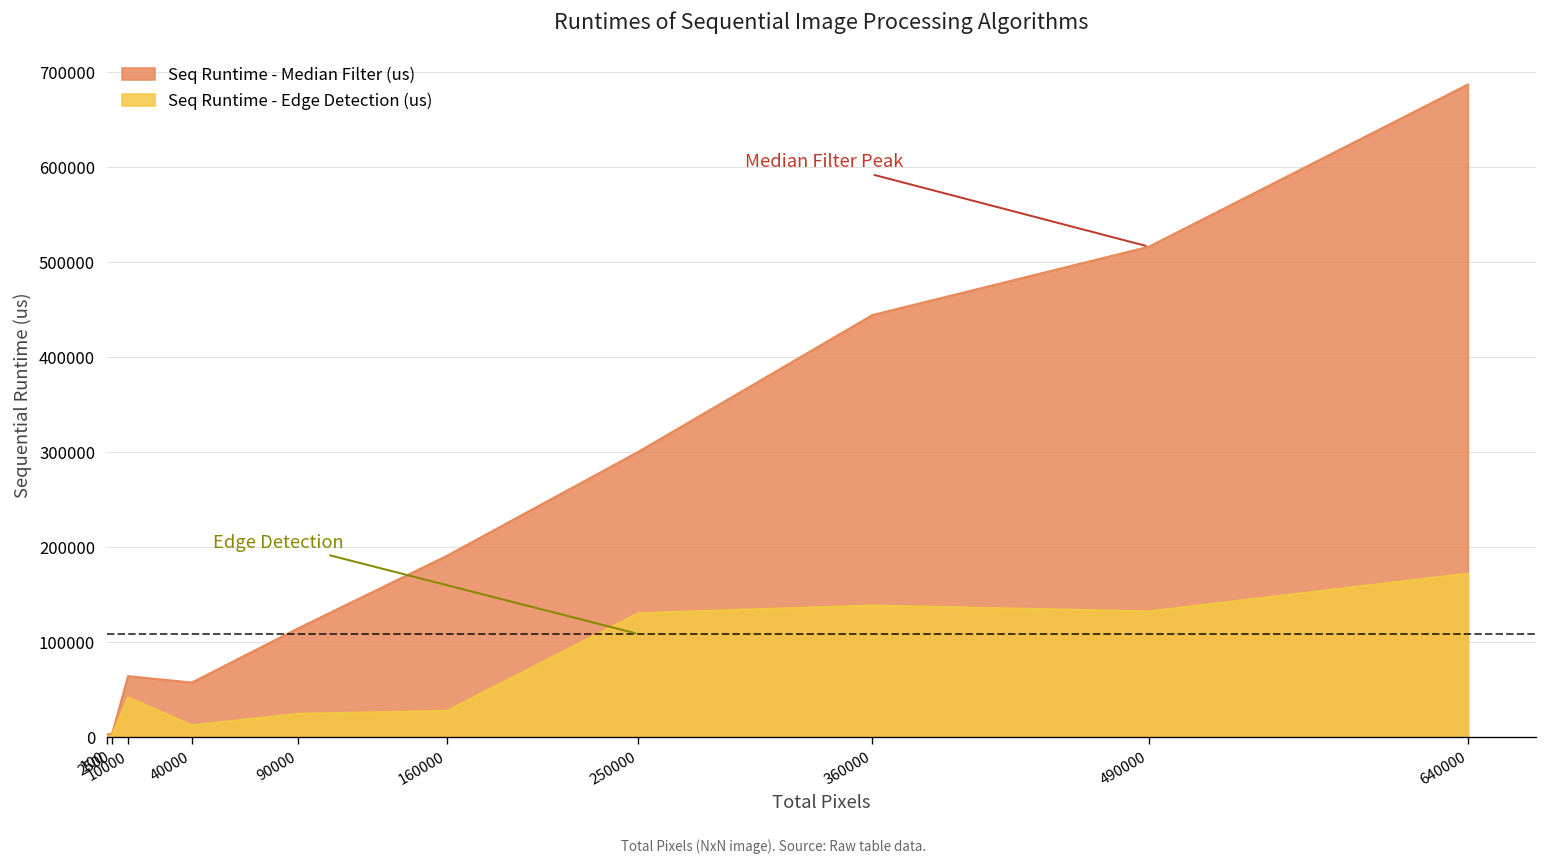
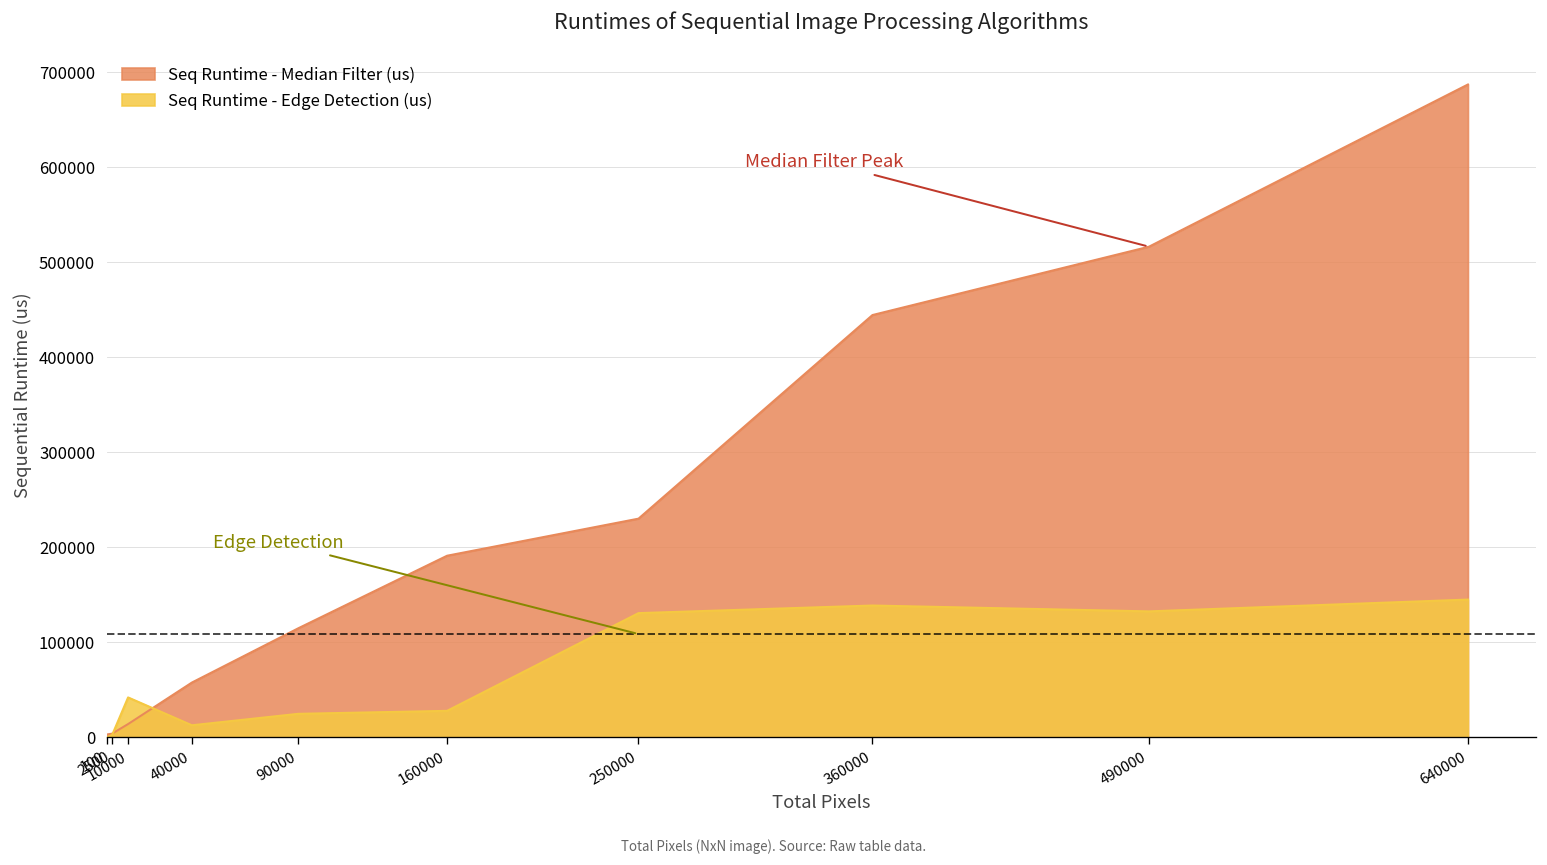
Seq Runtime - Median Filter (us), 10000: 60000 -> 10000
Seq Runtime - Median Filter (us), 250000: 300000 -> 230000
Seq Runtime - Edge Detection (us), 640000: 170000 -> 140000
